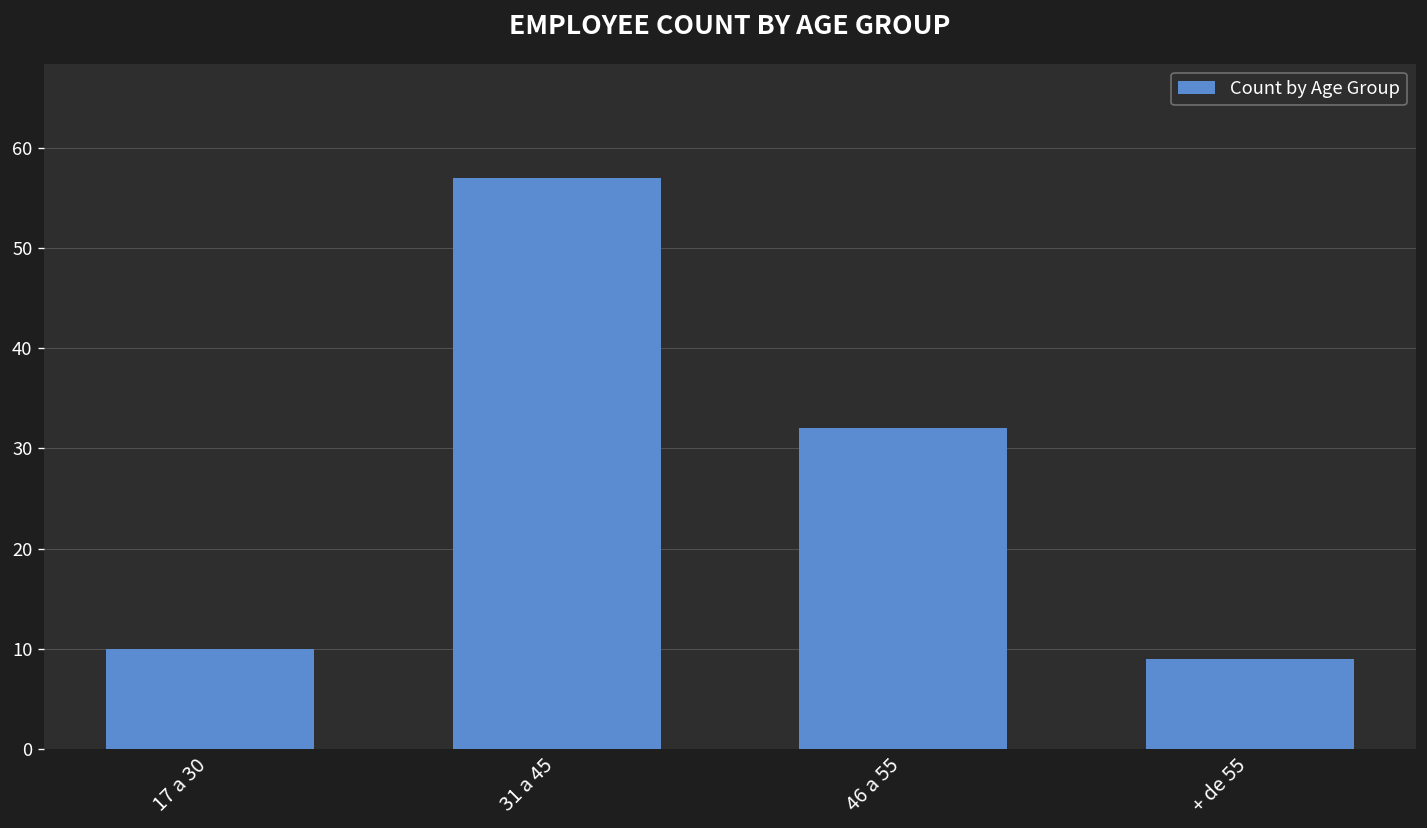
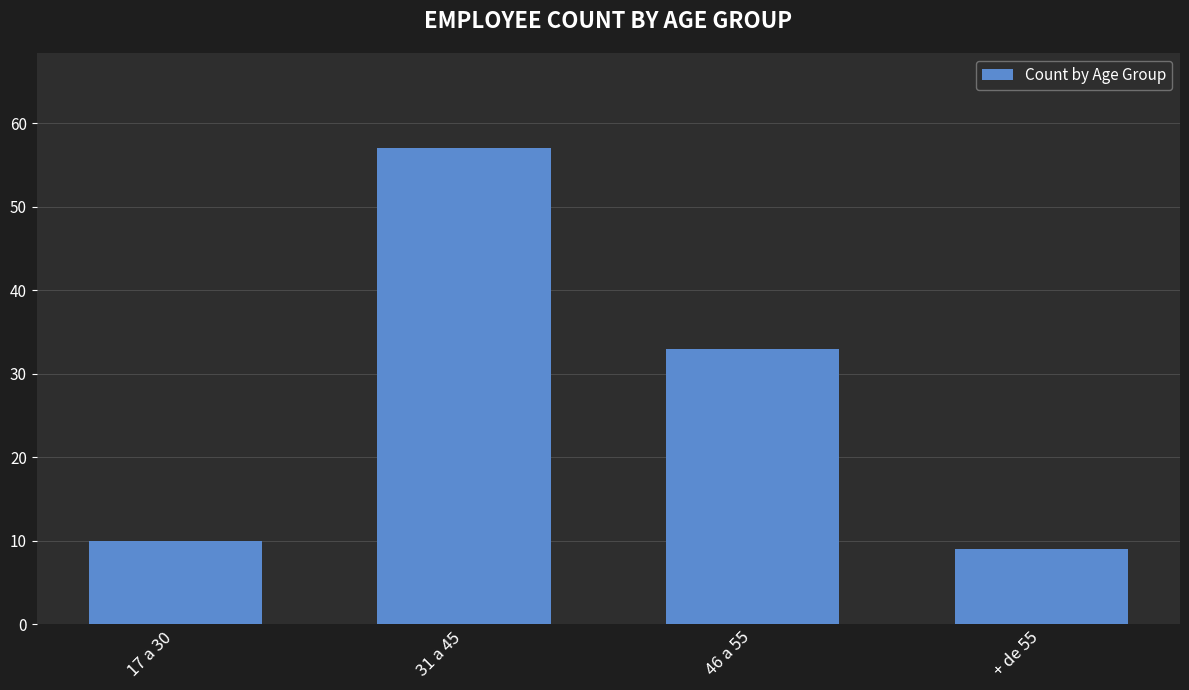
46 a 55: 32 -> 33
